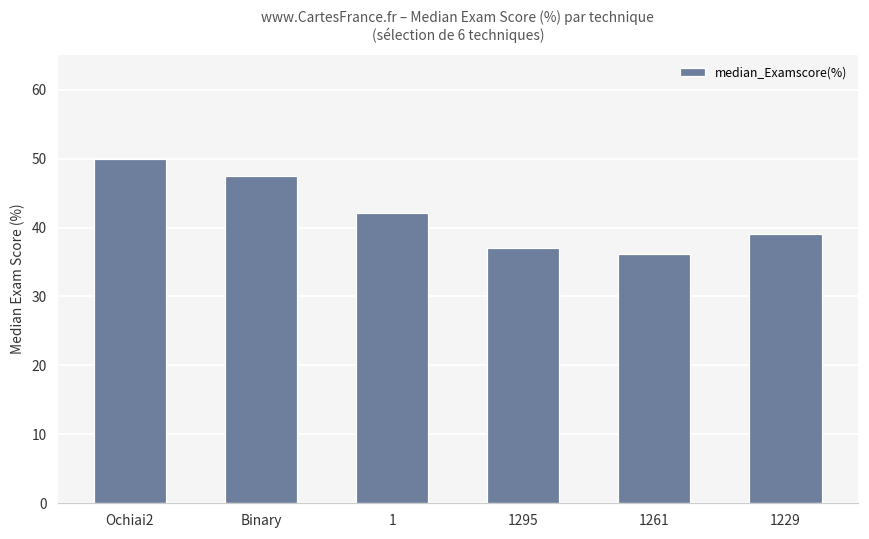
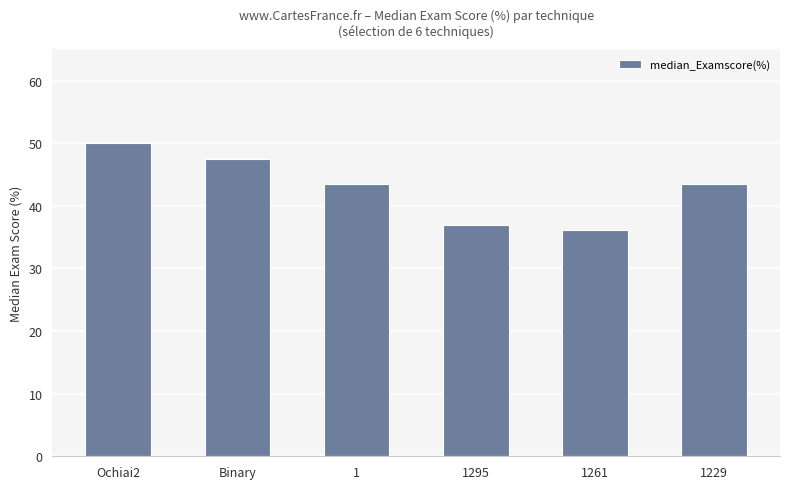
1: 42 -> 43
1229: 39 -> 43
